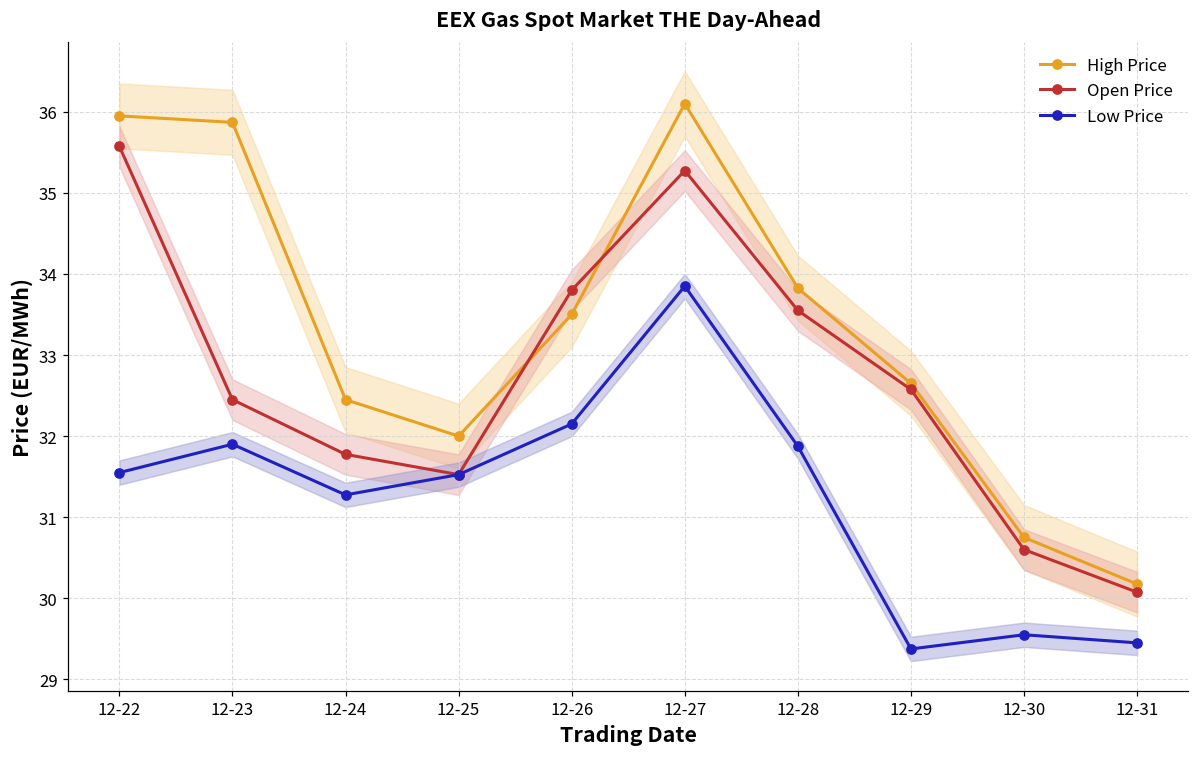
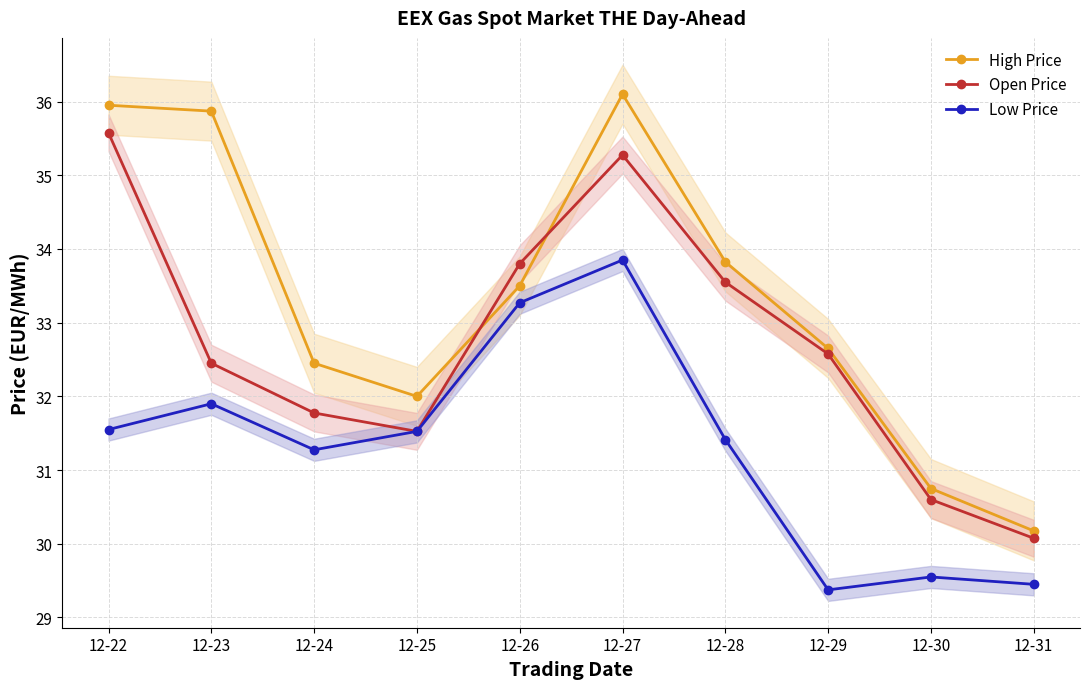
Low Price, 12-26: 32.2 -> 33.3
Low Price, 12-28: 31.9 -> 31.4
